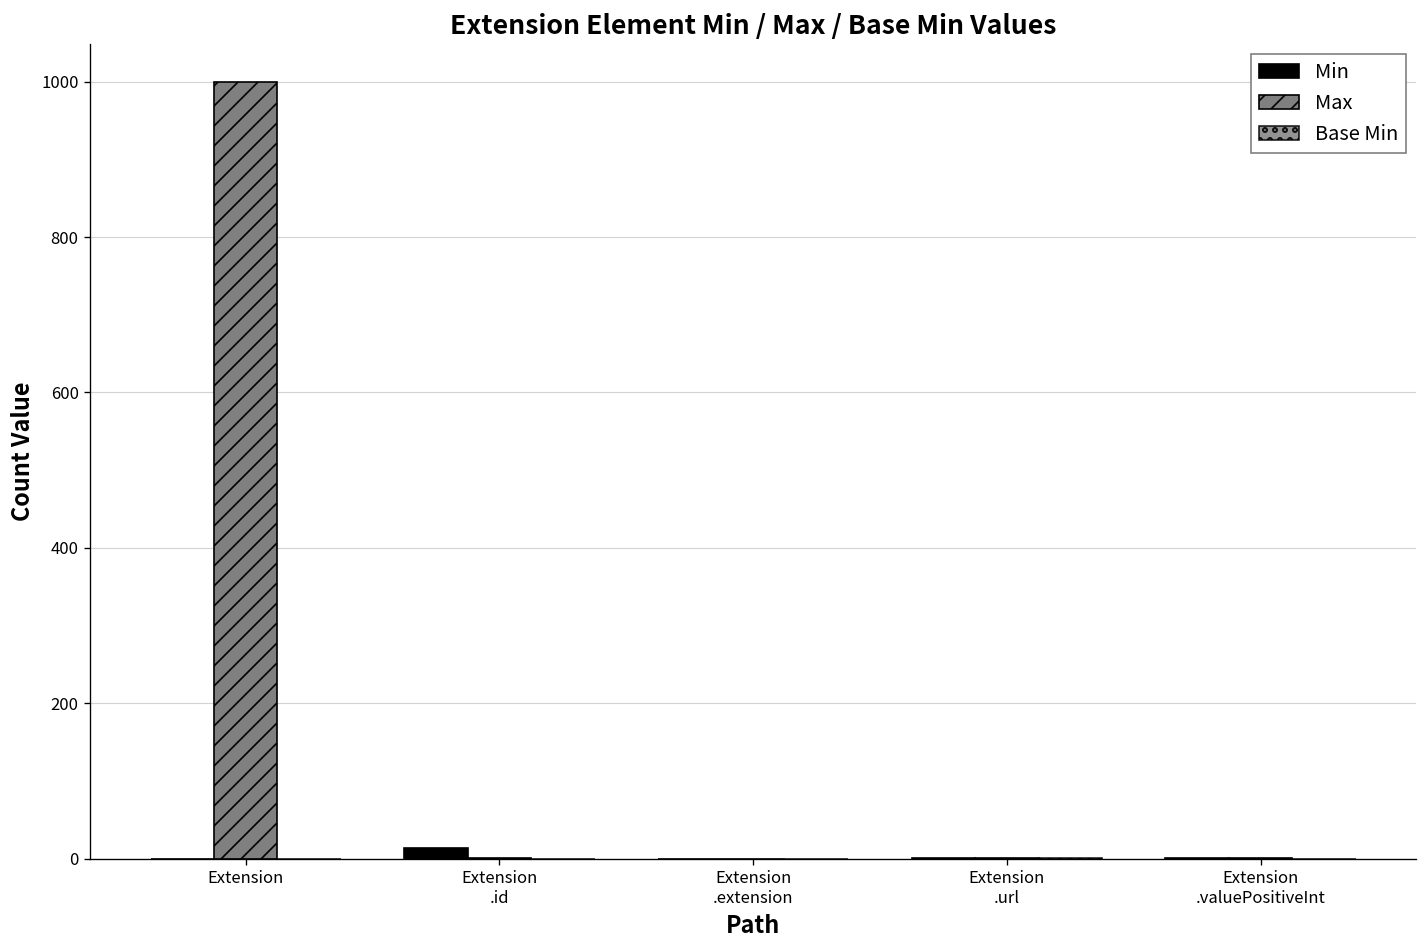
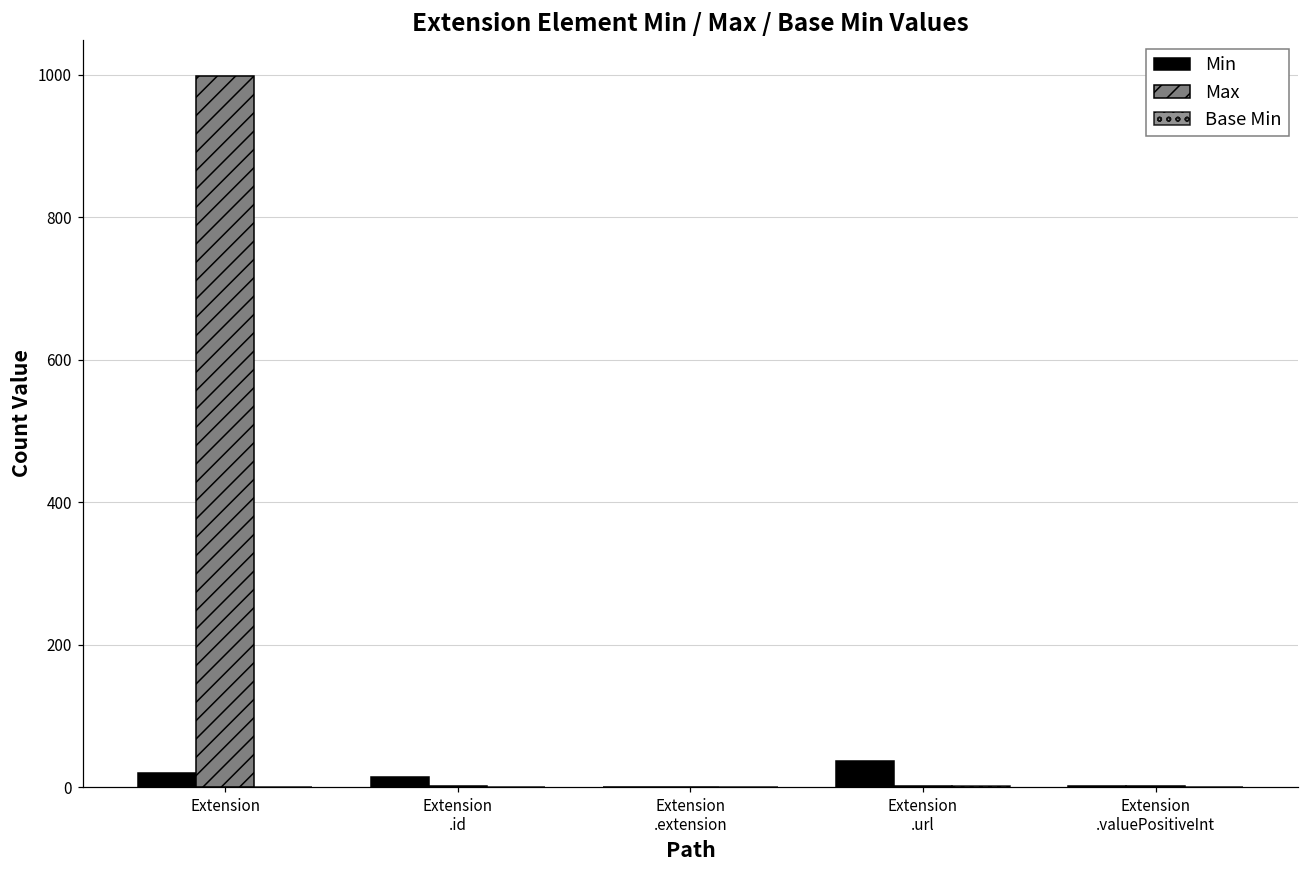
Min, Extension: 0 -> 20
Min, Extension .url: 0 -> 40
